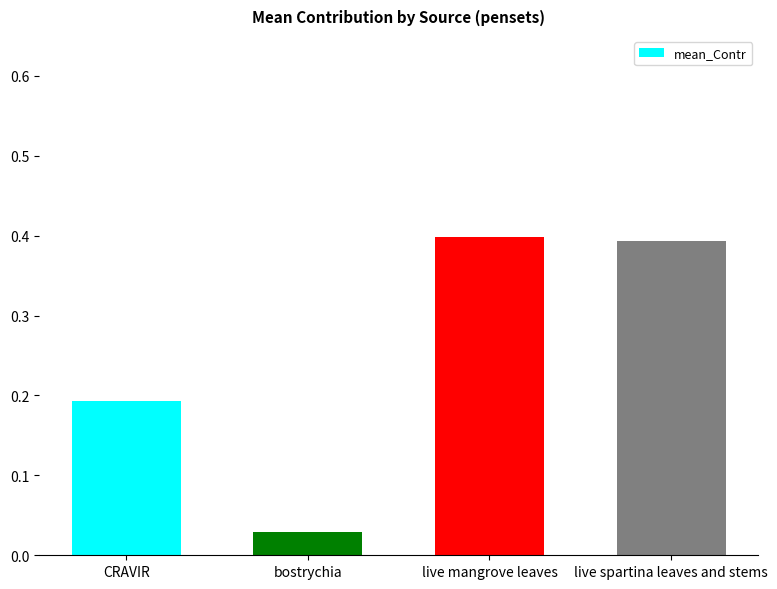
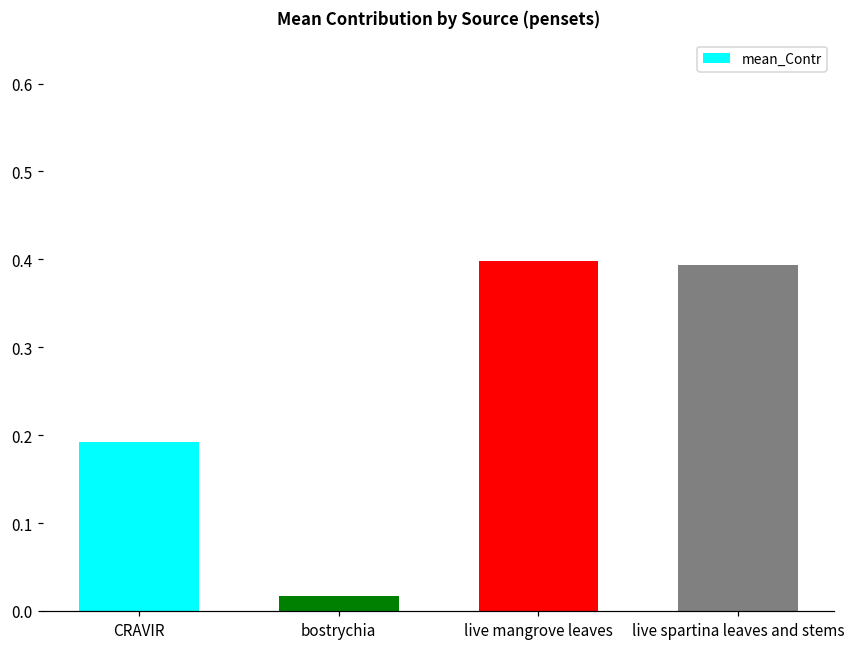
bostrychia: 0.03 -> 0.02
